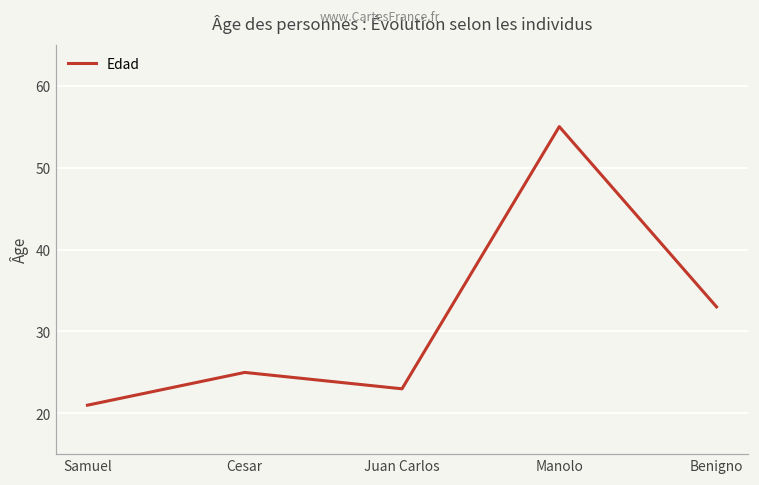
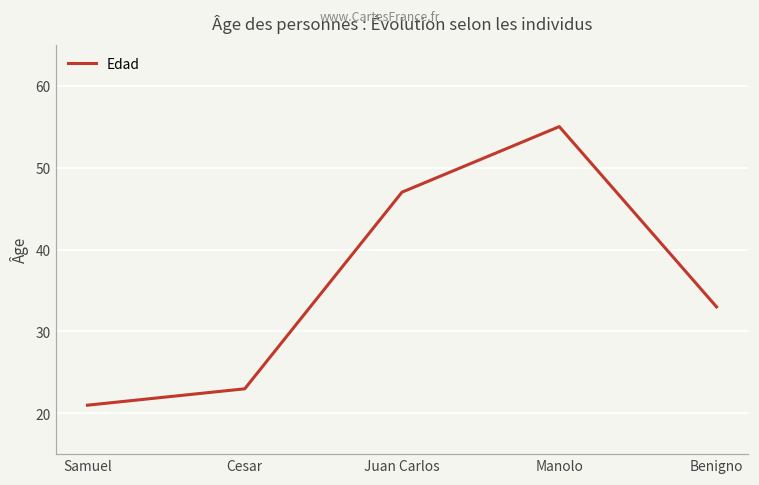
Cesar: 25 -> 23
Juan Carlos: 23 -> 47
